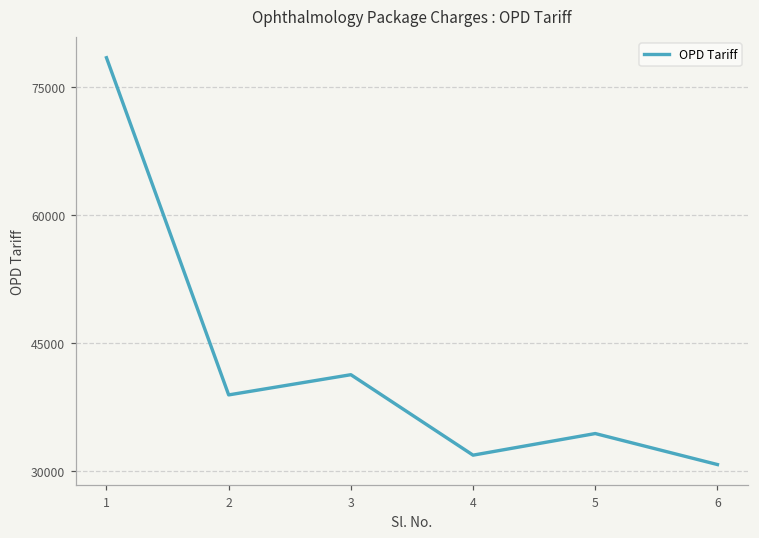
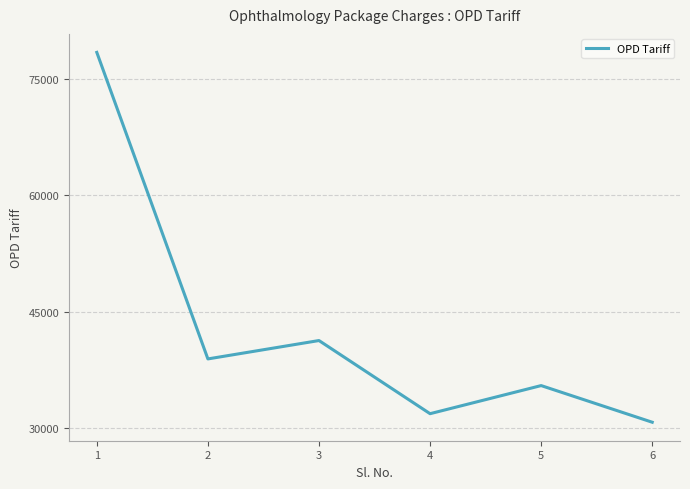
5: 34000 -> 36000
